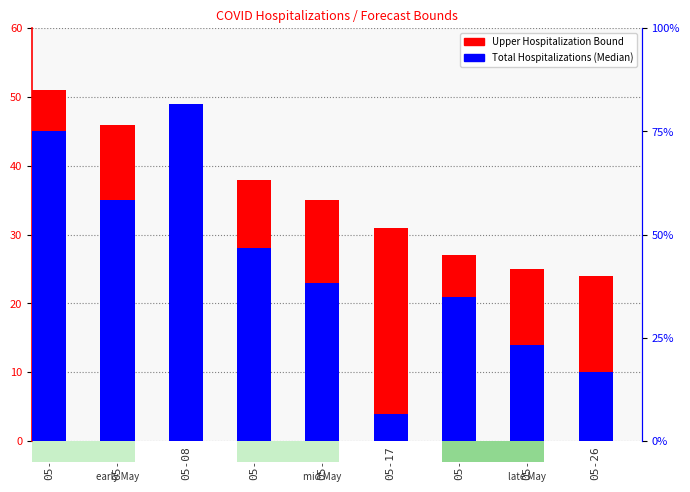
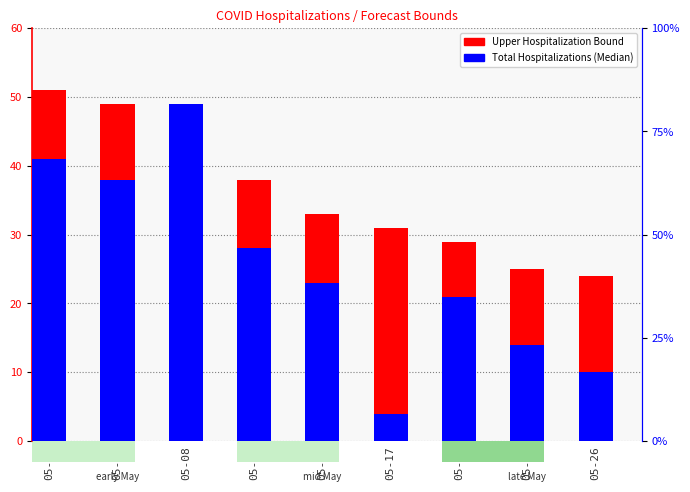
Total Hospitalizations (Median), 05-02: 45 -> 41
Upper Hospitalization Bound, 05-05: 46 -> 49
Total Hospitalizations (Median), 05-05: 35 -> 38
Upper Hospitalization Bound, 05-14: 35 -> 33
Upper Hospitalization Bound, 05-20: 27 -> 29
